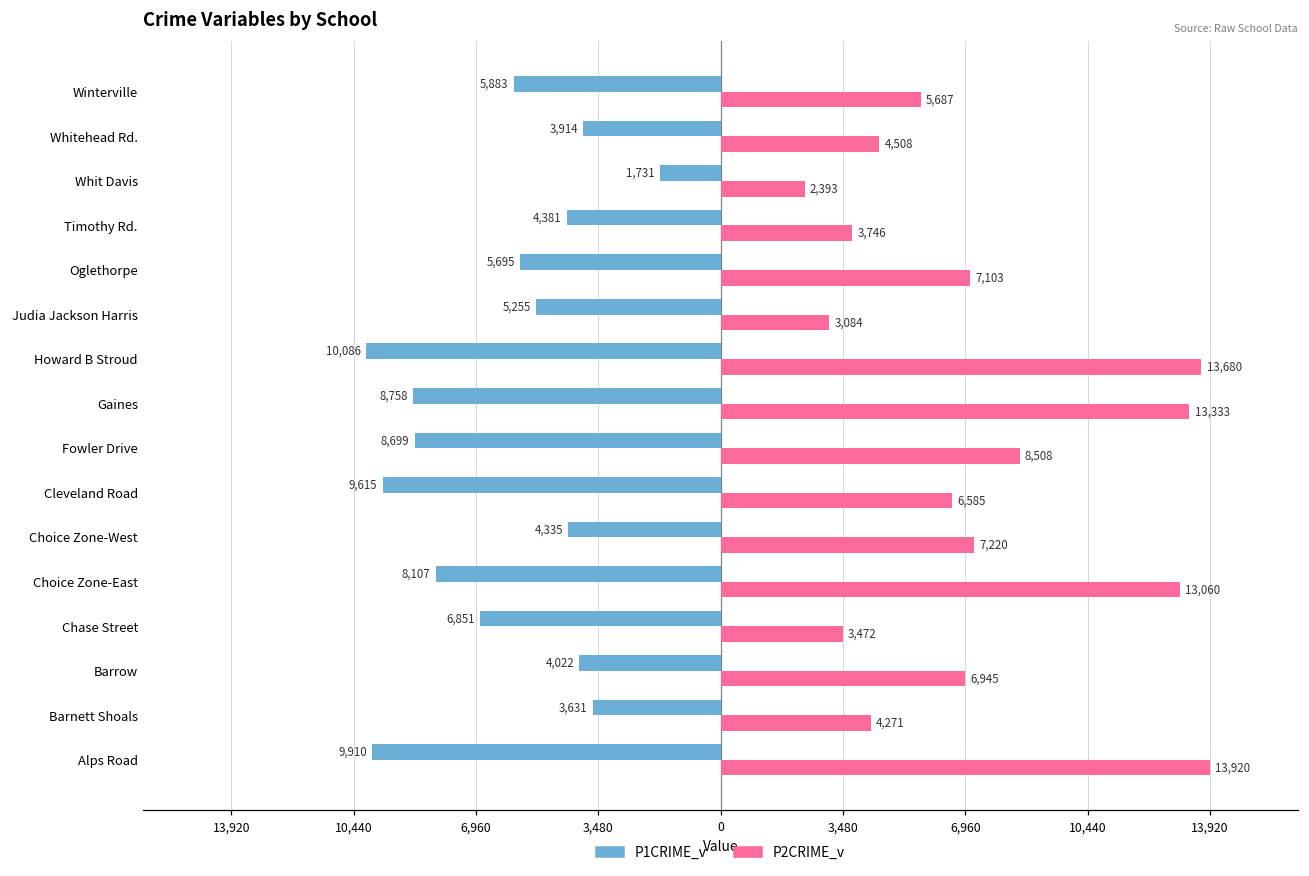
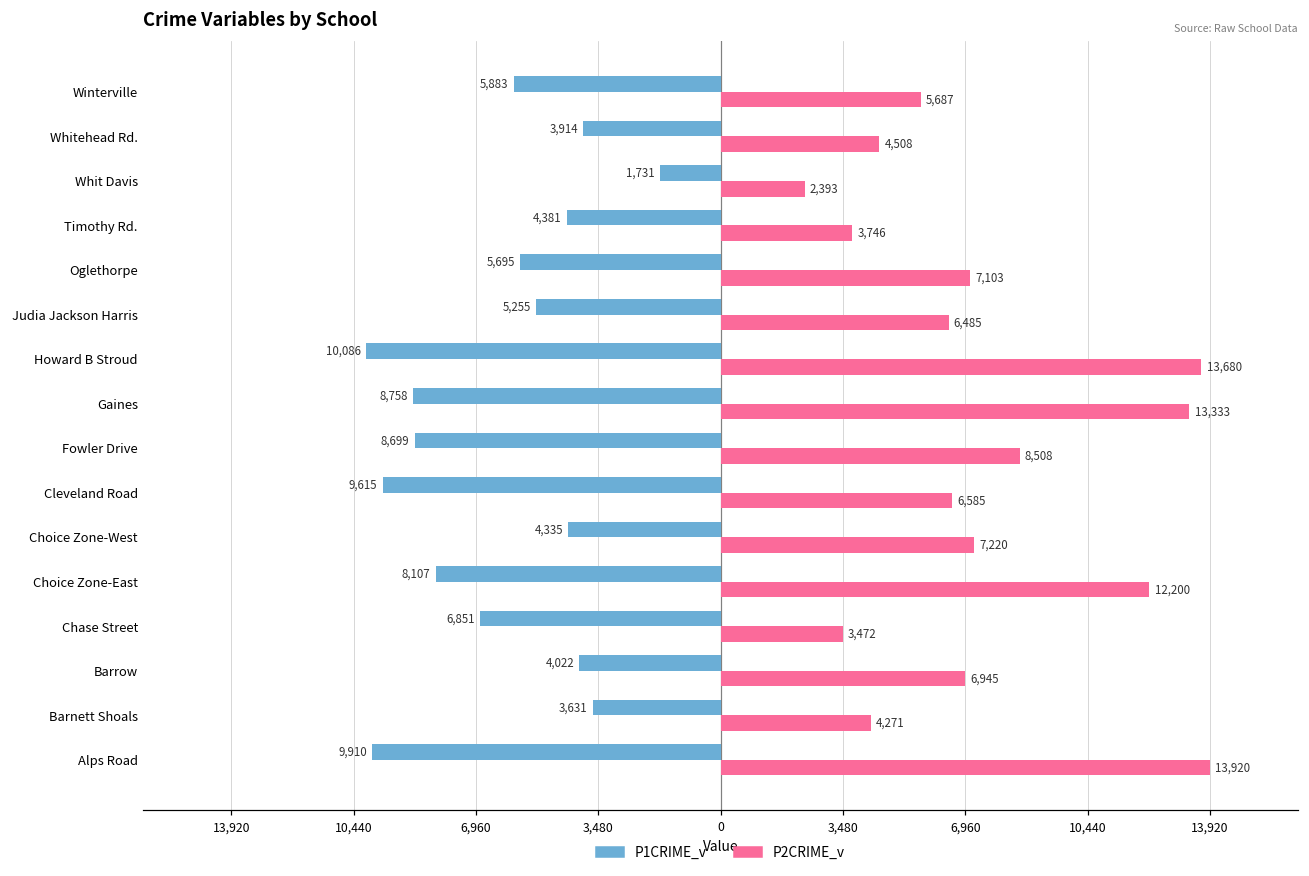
P2CRIME_v, Judia Jackson Harris: 3,084 -> 6,485
P2CRIME_v, Choice Zone-East: 13,060 -> 12,200
